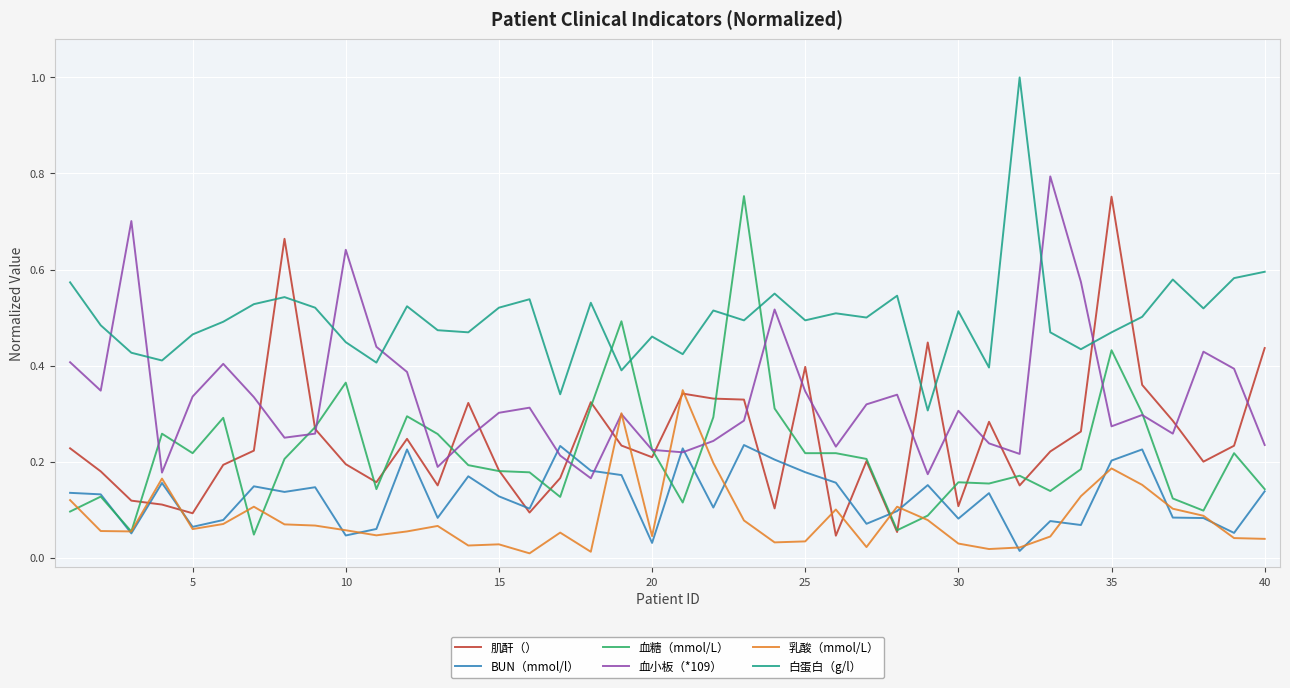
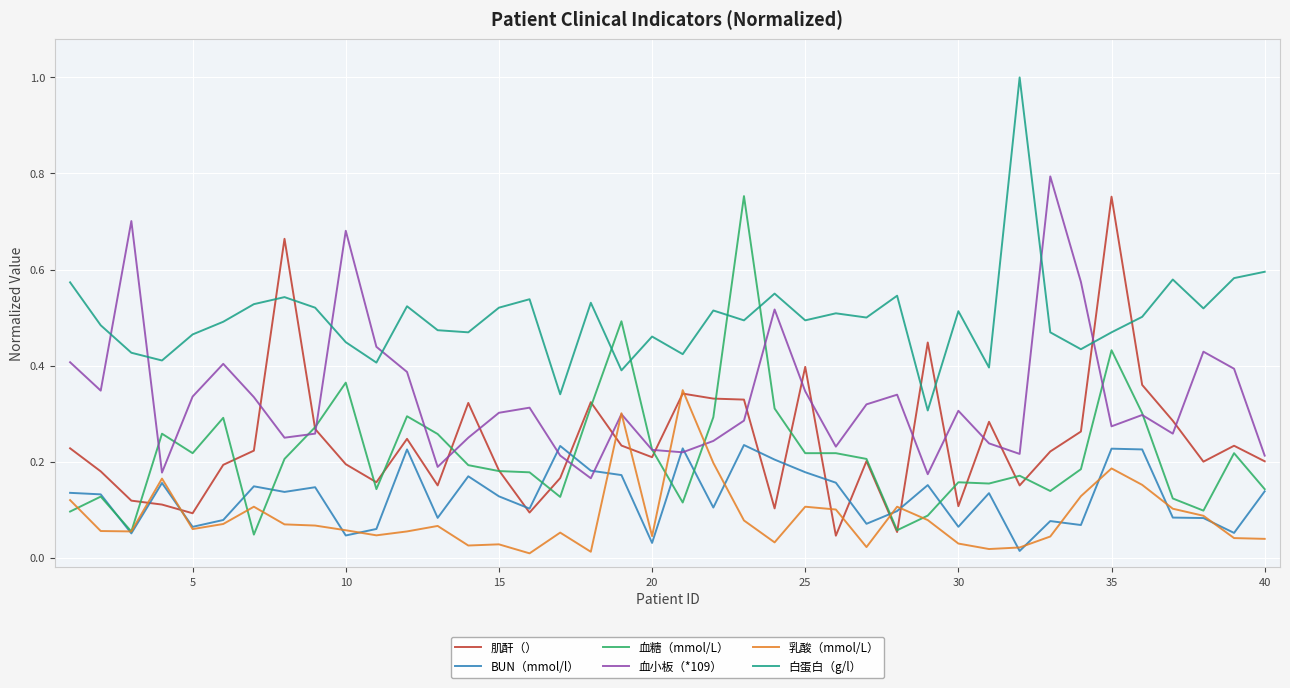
血小板（*109）, 10: 0.64 -> 0.68
乳酸（mmol/L）, 25: 0.03 -> 0.11
BUN（mmol/l）, 30: 0.08 -> 0.06
BUN（mmol/l）, 35: 0.20 -> 0.23
肌酐（）, 40: 0.44 -> 0.20
血小板（*109）, 40: 0.23 -> 0.21
